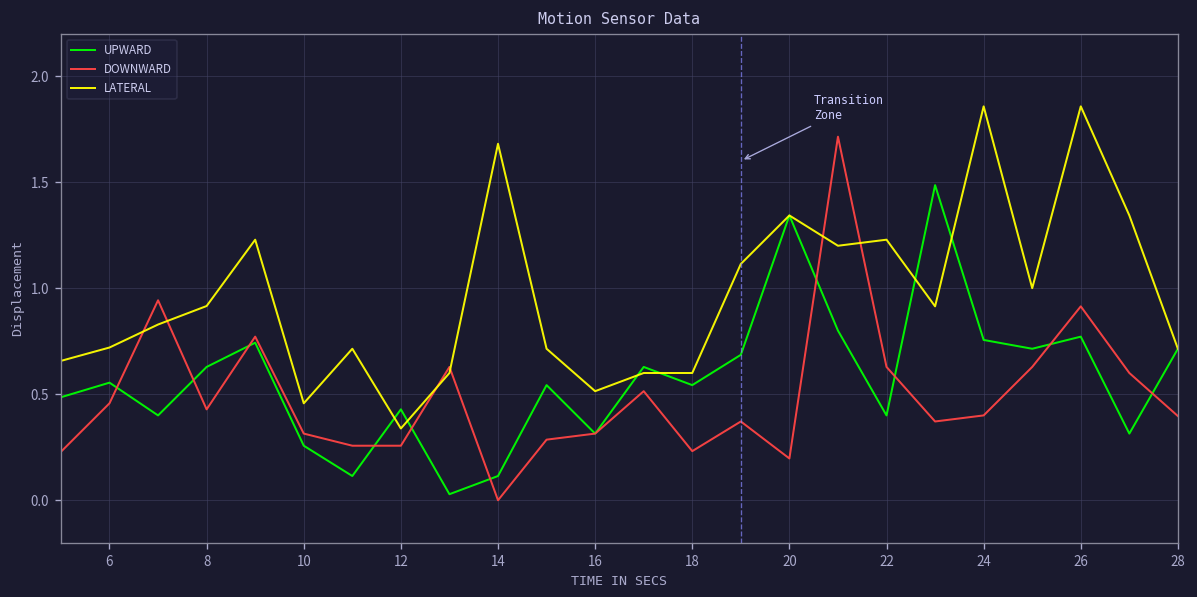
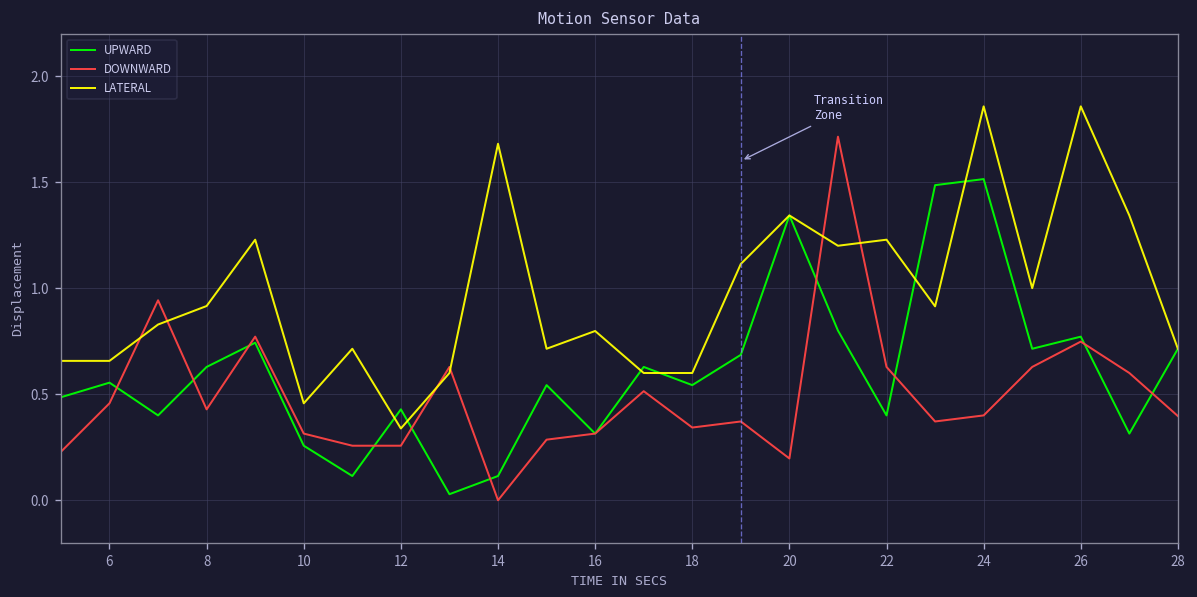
LATERAL, 6: 0.72 -> 0.66
LATERAL, 16: 0.51 -> 0.80
DOWNWARD, 18: 0.23 -> 0.34
UPWARD, 24: 0.76 -> 1.51
DOWNWARD, 26: 0.91 -> 0.75
